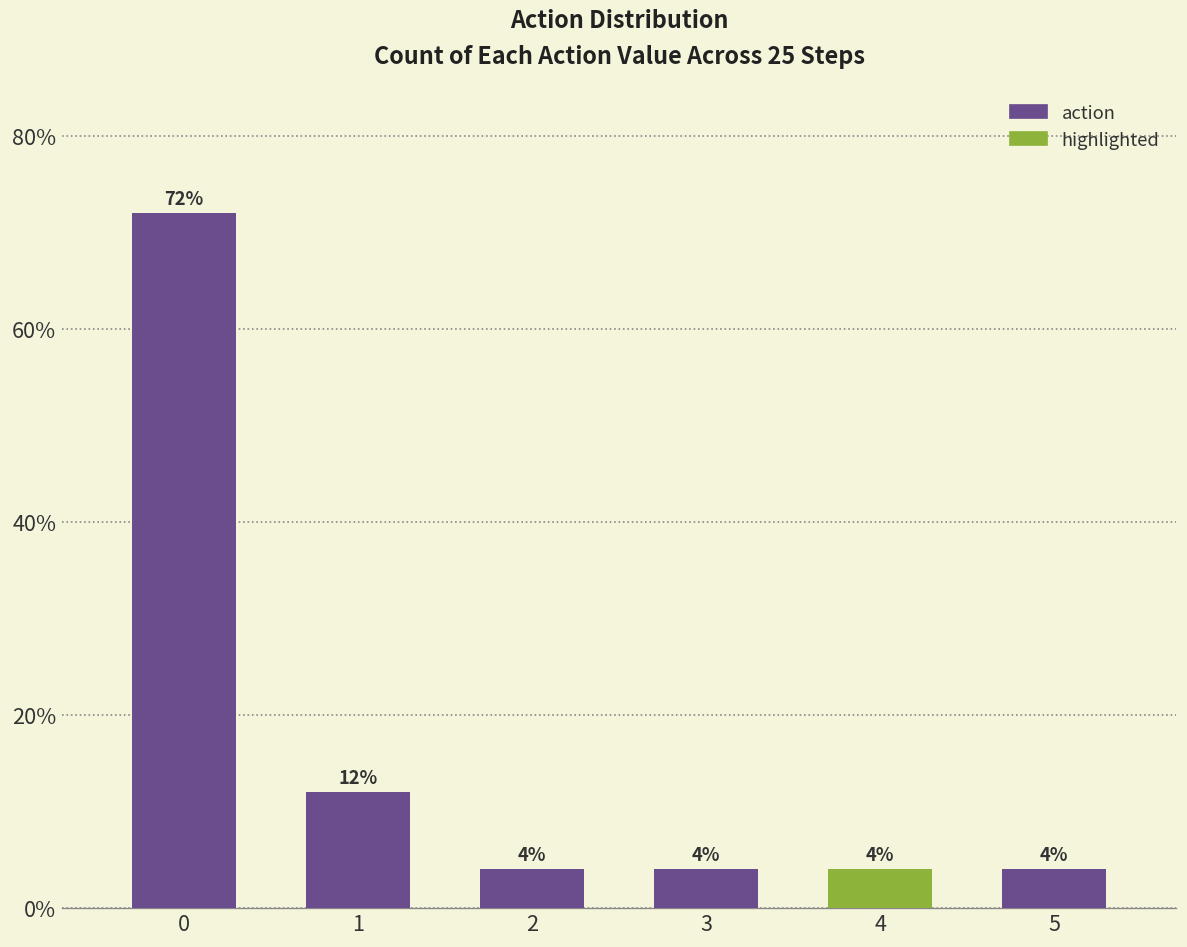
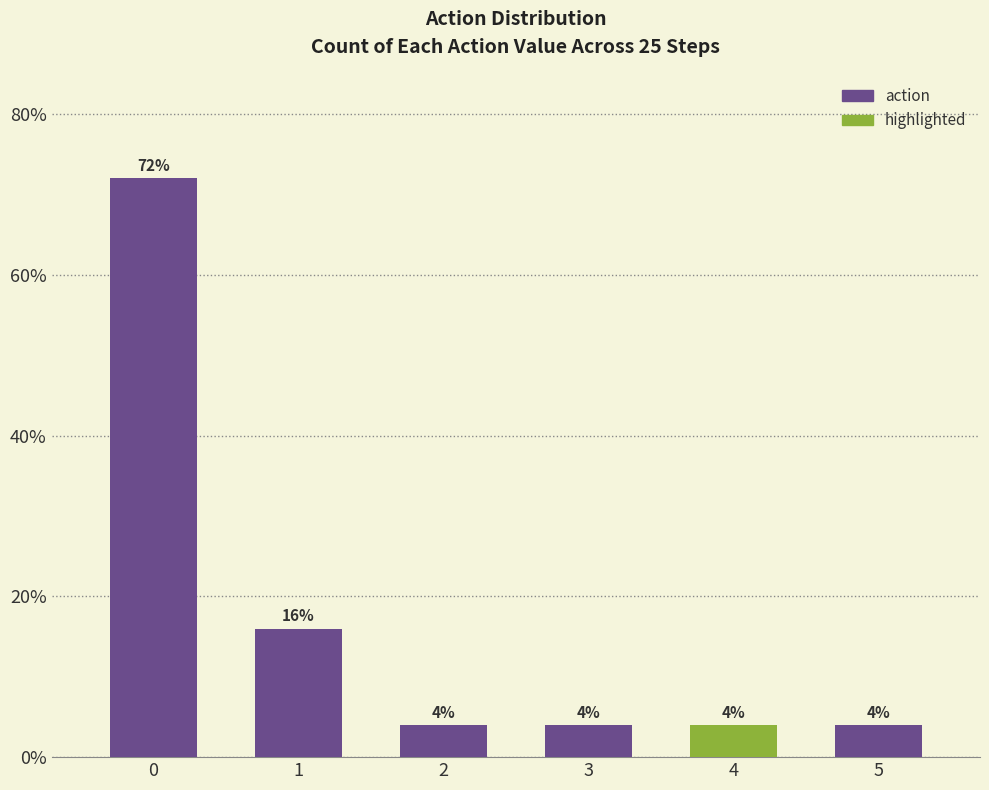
1: 12% -> 16%
